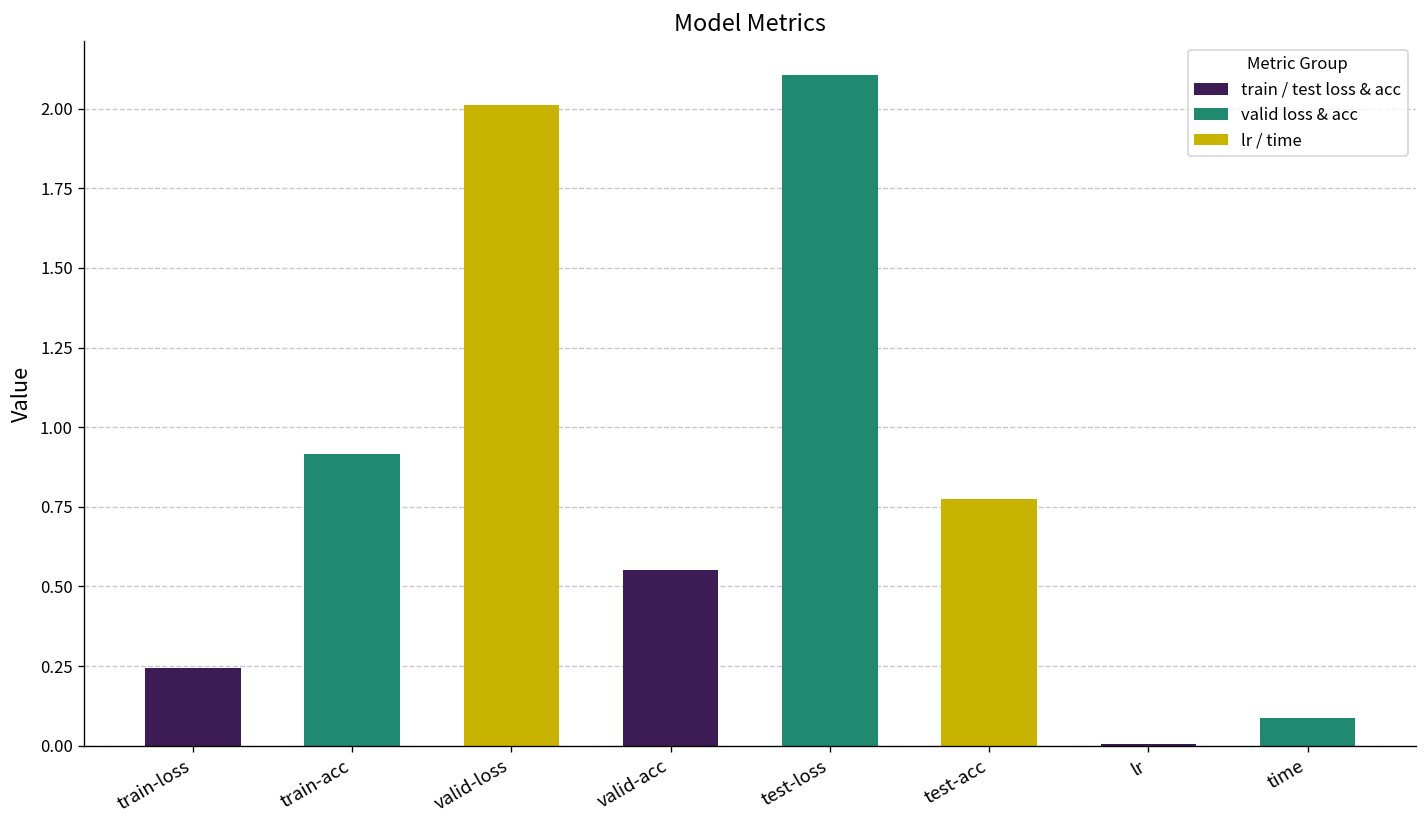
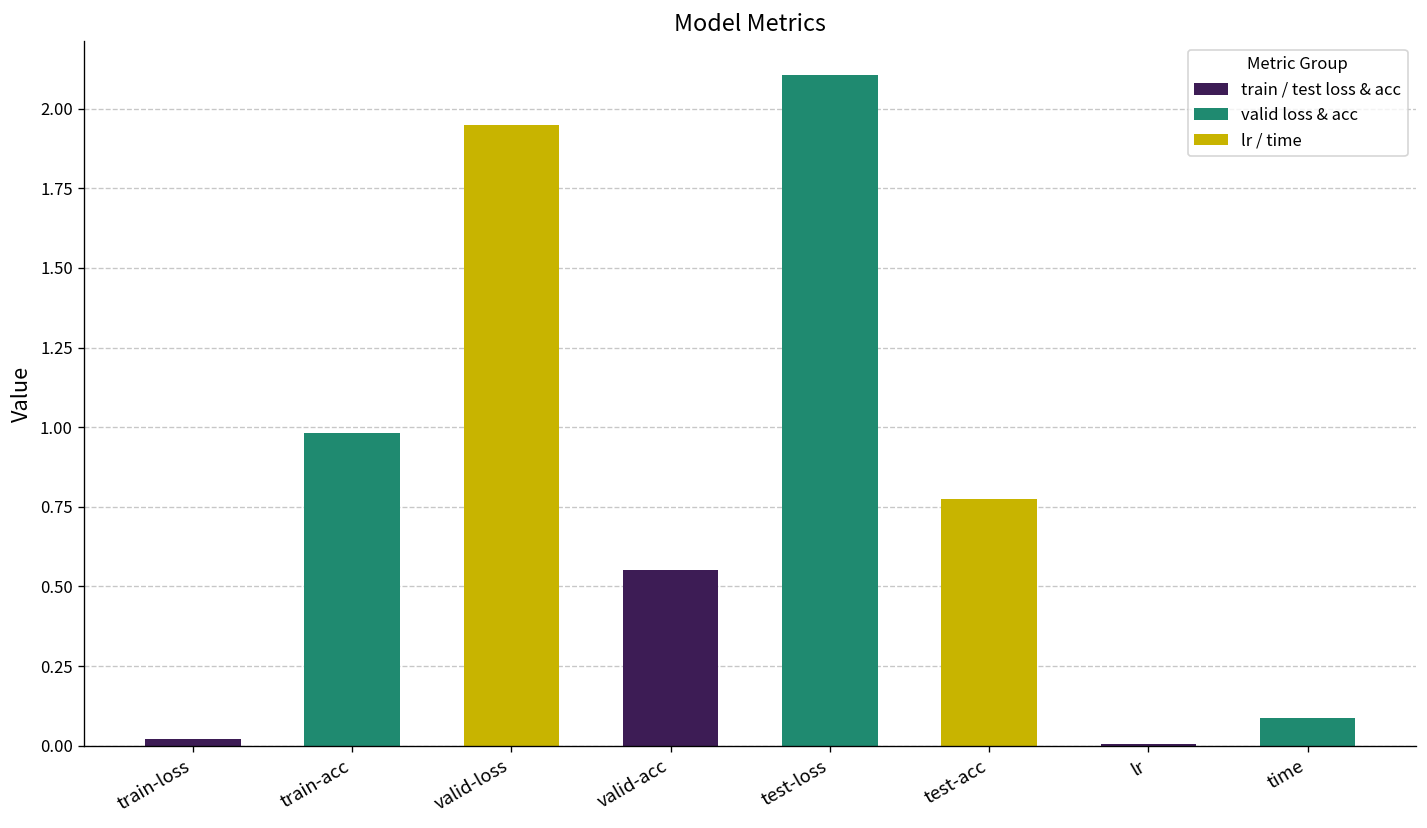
train-loss: 0.24 -> 0.02
train-acc: 0.92 -> 0.98
valid-loss: 2.01 -> 1.95
